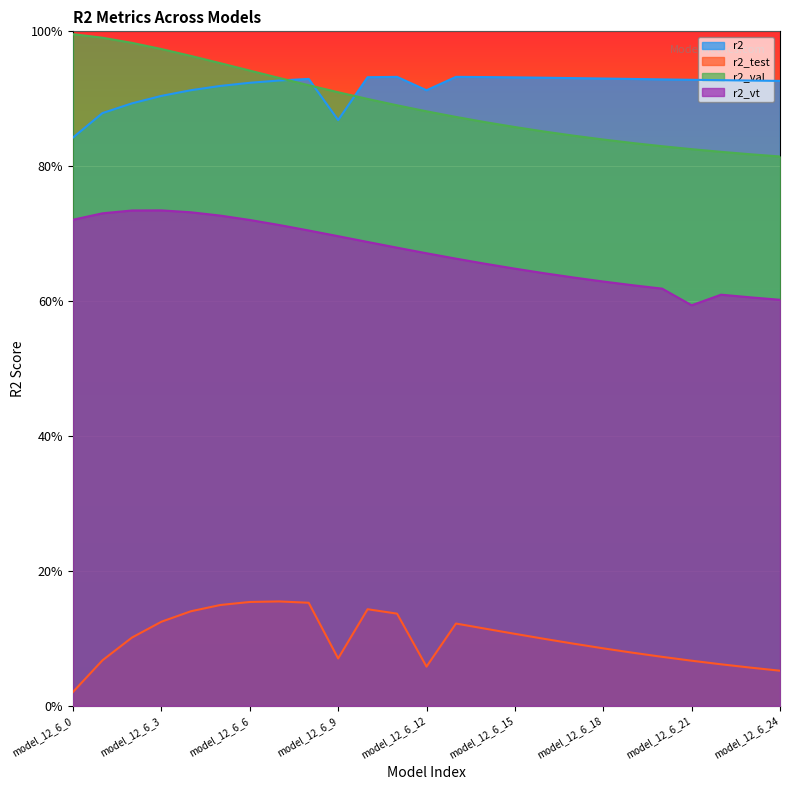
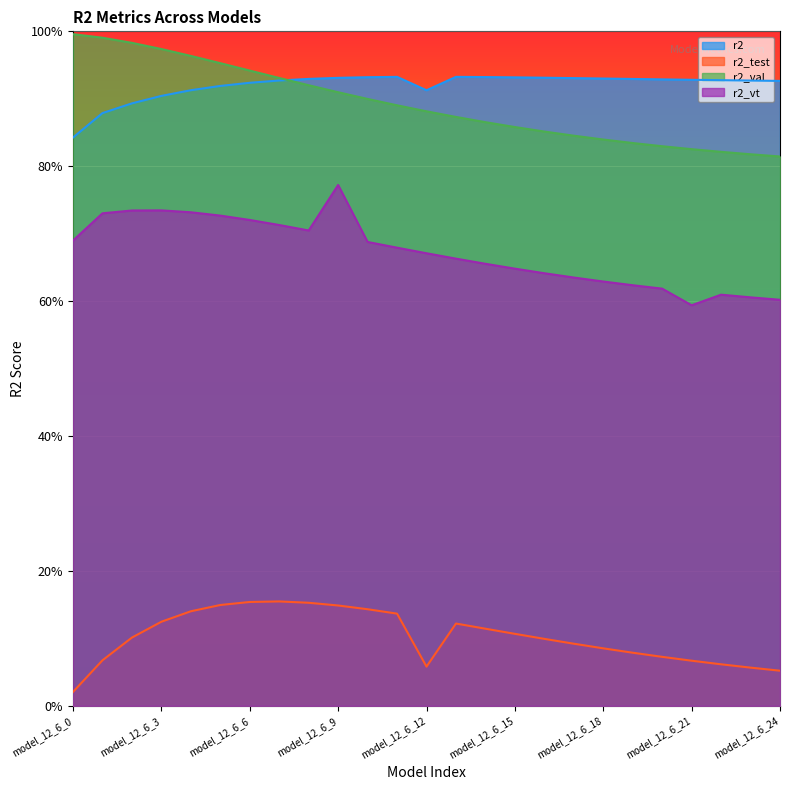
r2_vt, model_12_6_0: 72% -> 69%
r2, model_12_6_9: 87% -> 93%
r2_test, model_12_6_9: 7% -> 15%
r2_vt, model_12_6_9: 70% -> 77%
